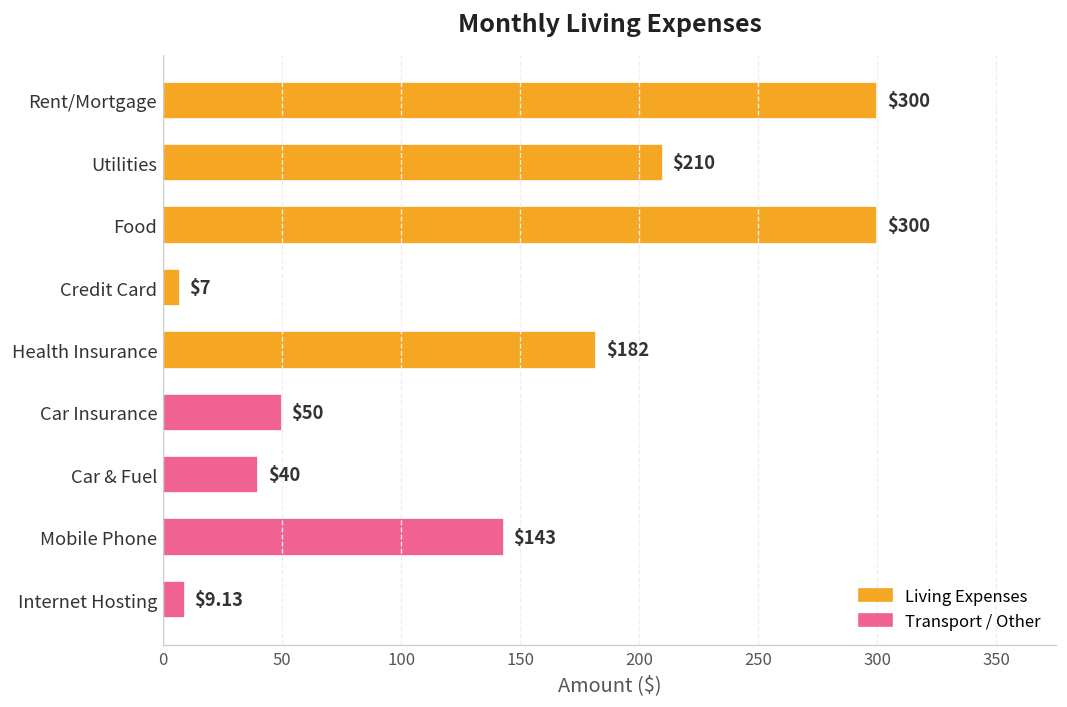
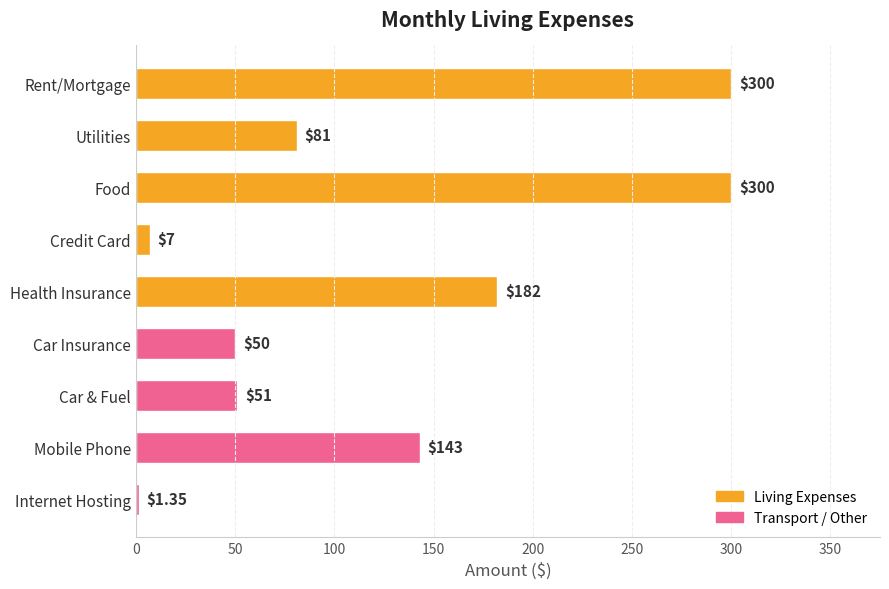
Utilities: $210 -> $81
Car & Fuel: $40 -> $51
Internet Hosting: $9.13 -> $1.35
